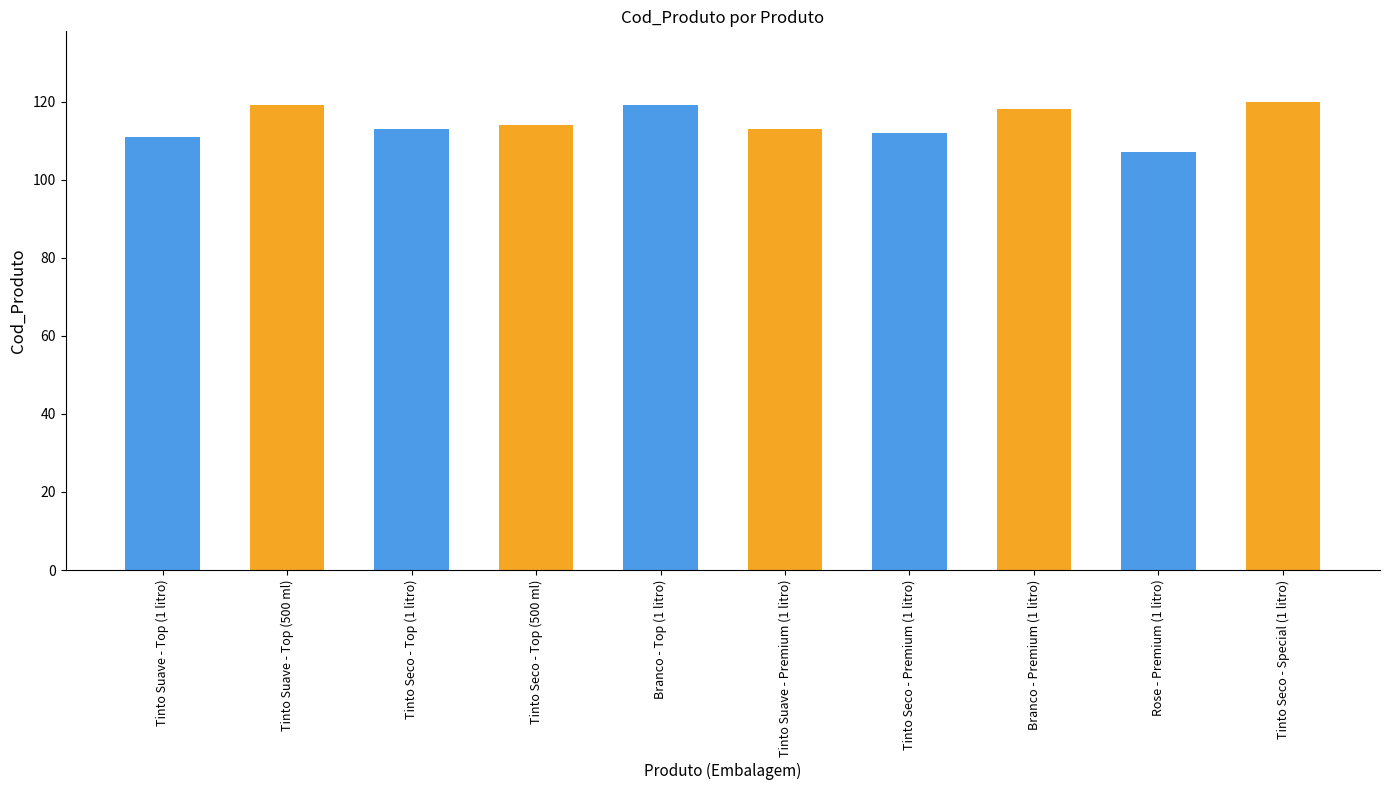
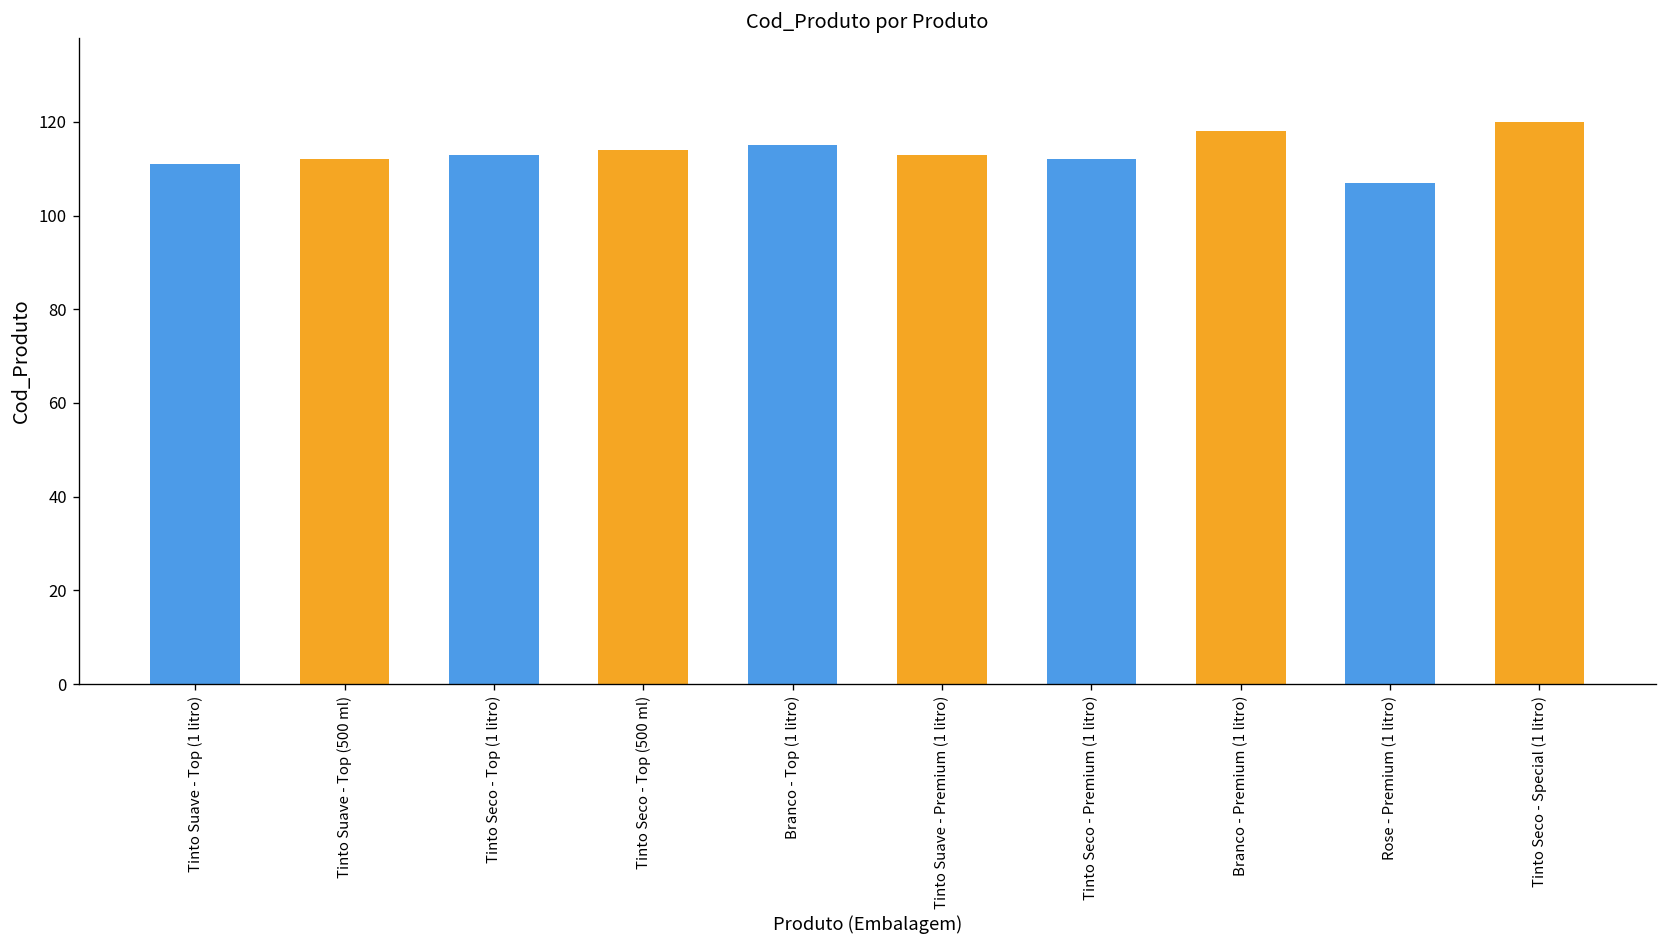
Tinto Suave - Top (500 ml): 119 -> 112
Branco - Top (1 litro): 119 -> 115
